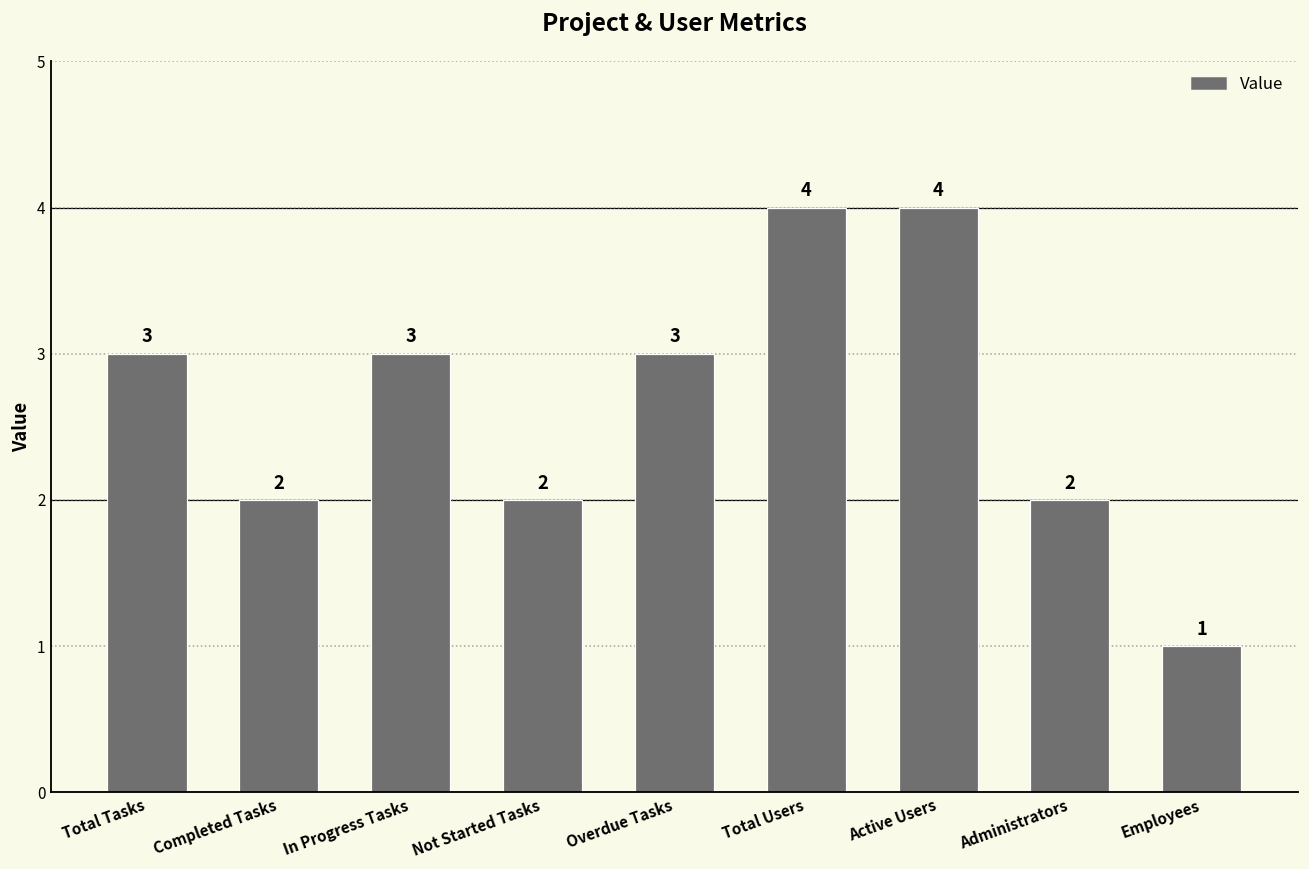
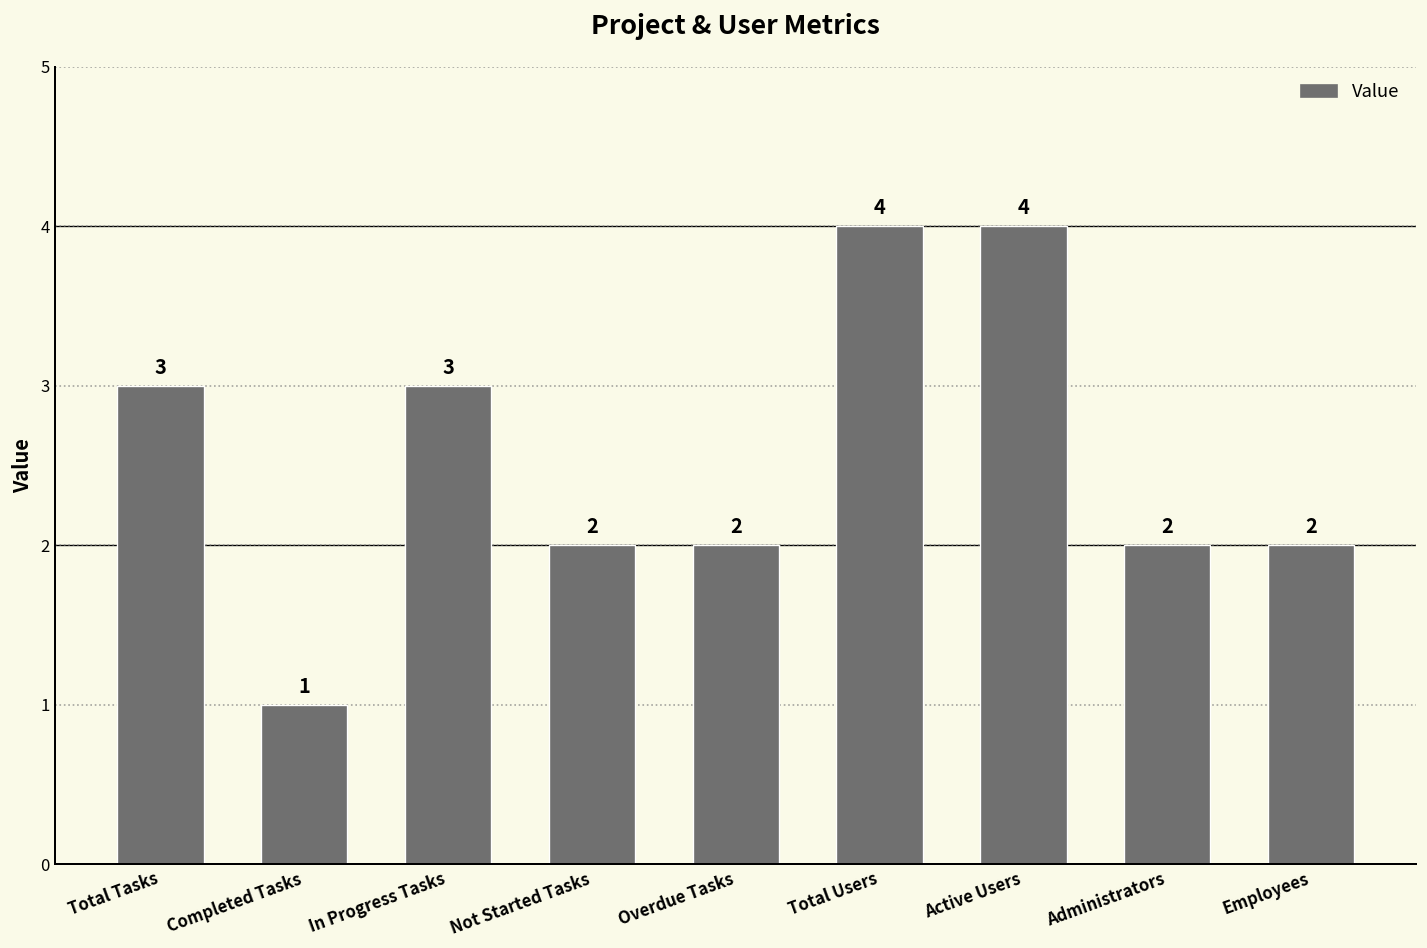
Completed Tasks: 2 -> 1
Overdue Tasks: 3 -> 2
Employees: 1 -> 2
